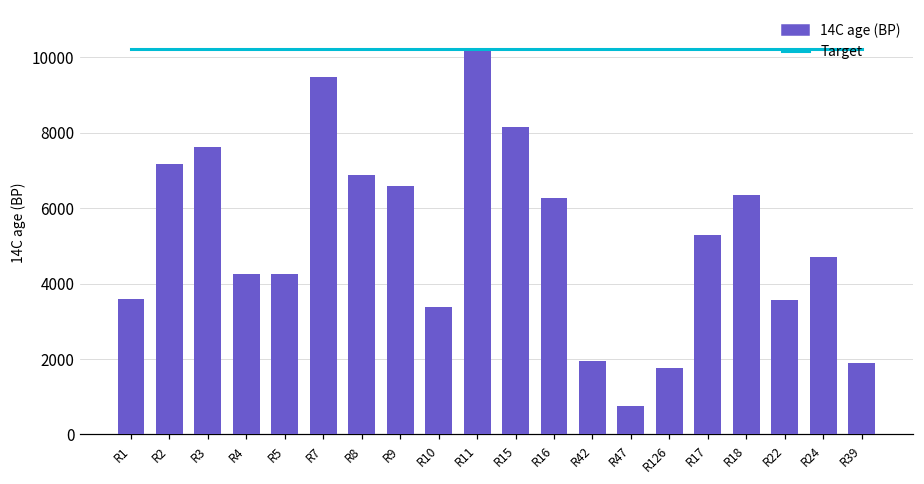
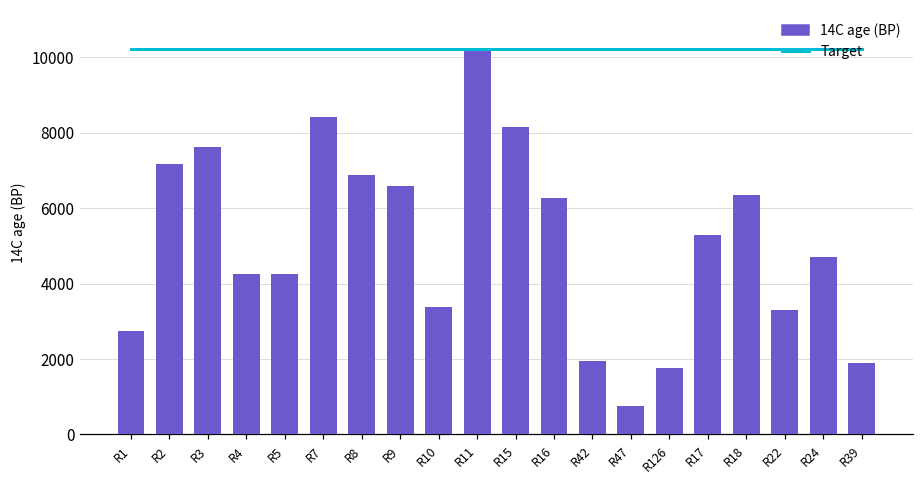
14C age (BP), R1: 3600 -> 2800
14C age (BP), R7: 9500 -> 8400
14C age (BP), R22: 3600 -> 3300
